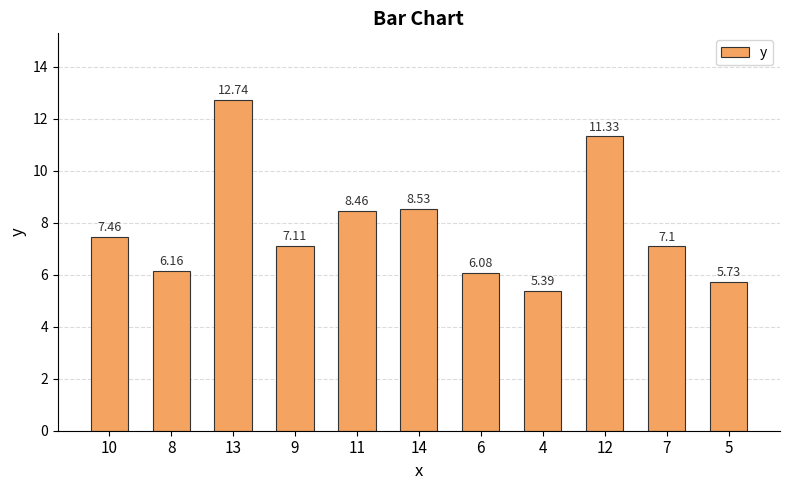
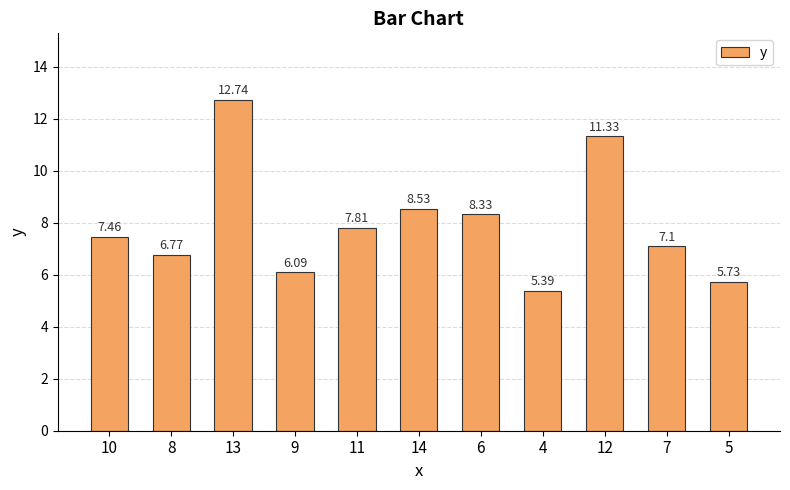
8: 6.16 -> 6.77
9: 7.11 -> 6.09
11: 8.46 -> 7.81
6: 6.08 -> 8.33
